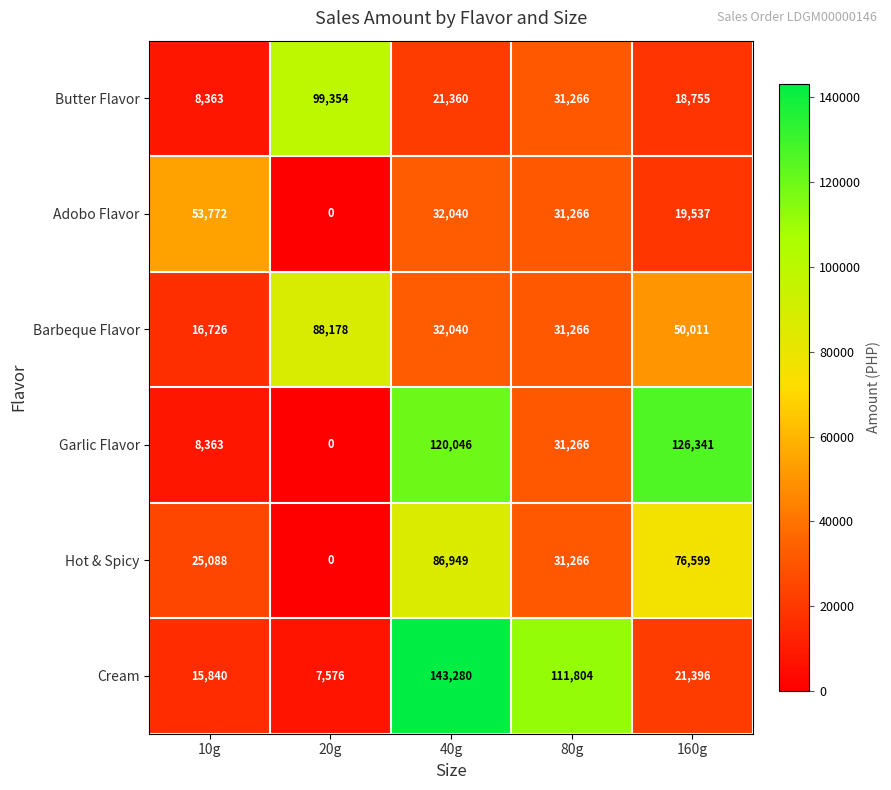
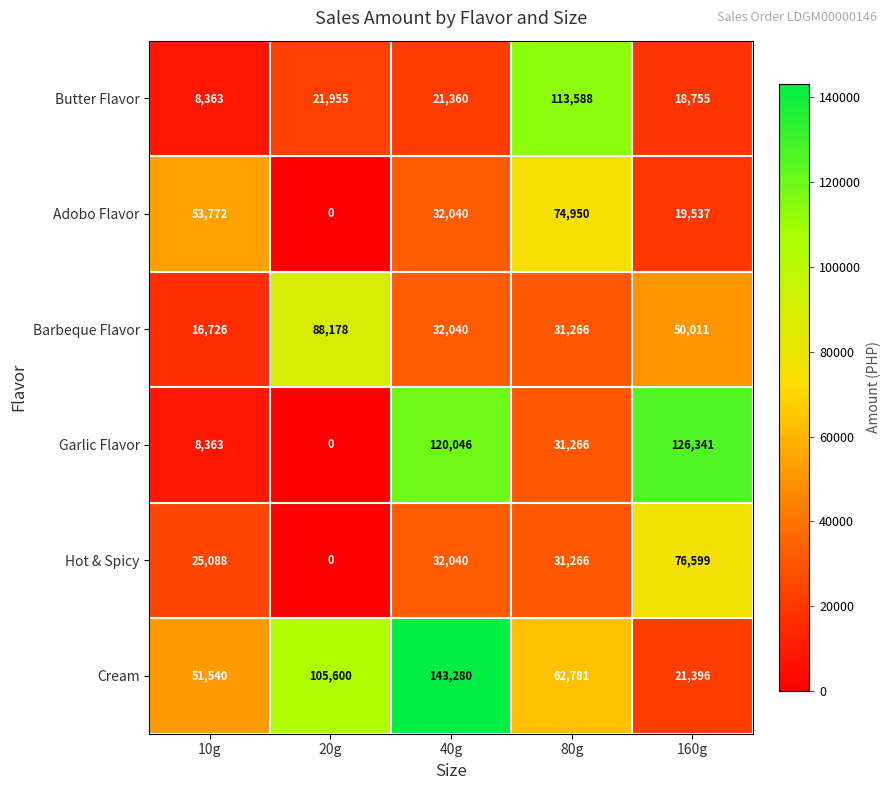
Butter Flavor, 20g: 99,354 -> 21,955
Butter Flavor, 80g: 31,266 -> 113,588
Adobo Flavor, 80g: 31,266 -> 74,950
Hot & Spicy, 40g: 86,949 -> 32,040
Cream, 10g: 15,840 -> 51,540
Cream, 20g: 7,576 -> 105,600
Cream, 80g: 111,804 -> 62,781
